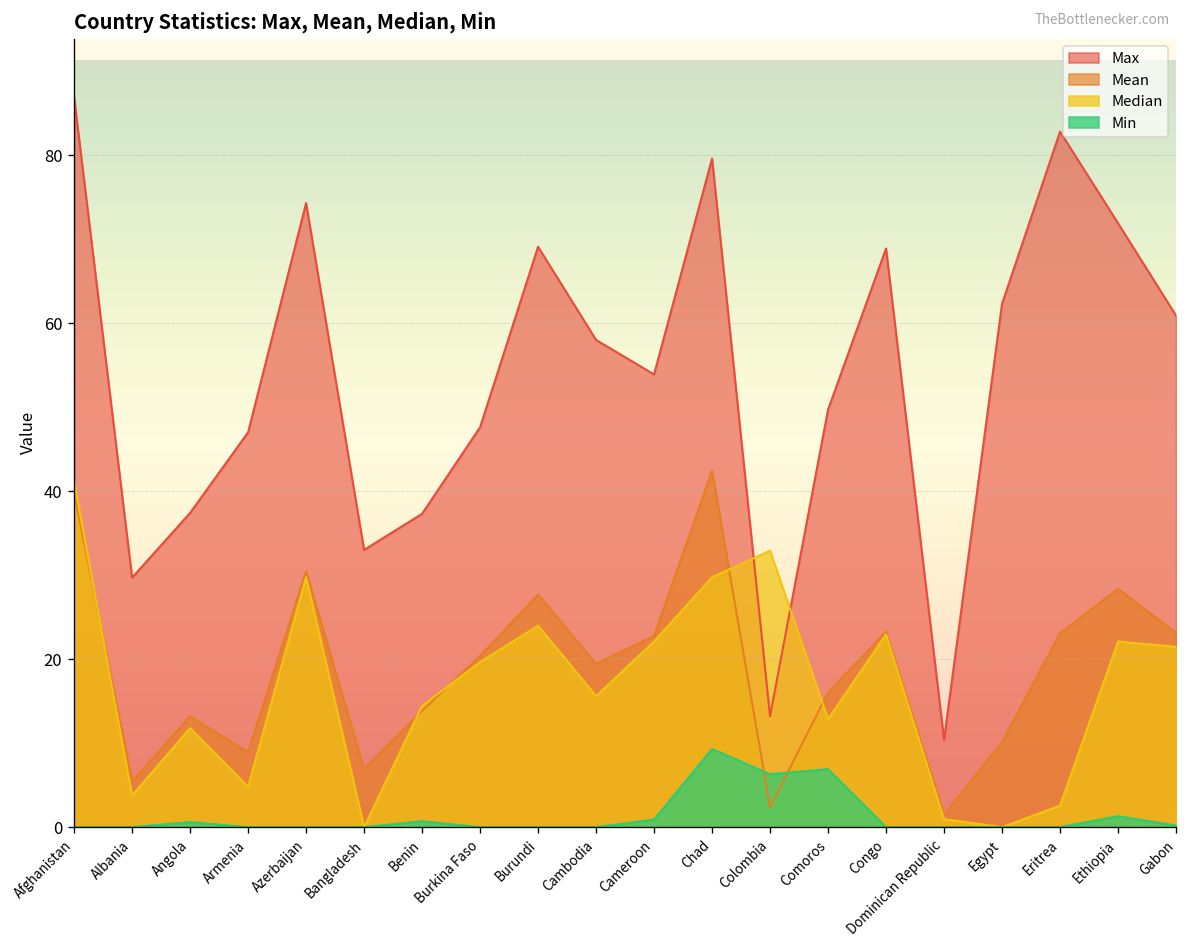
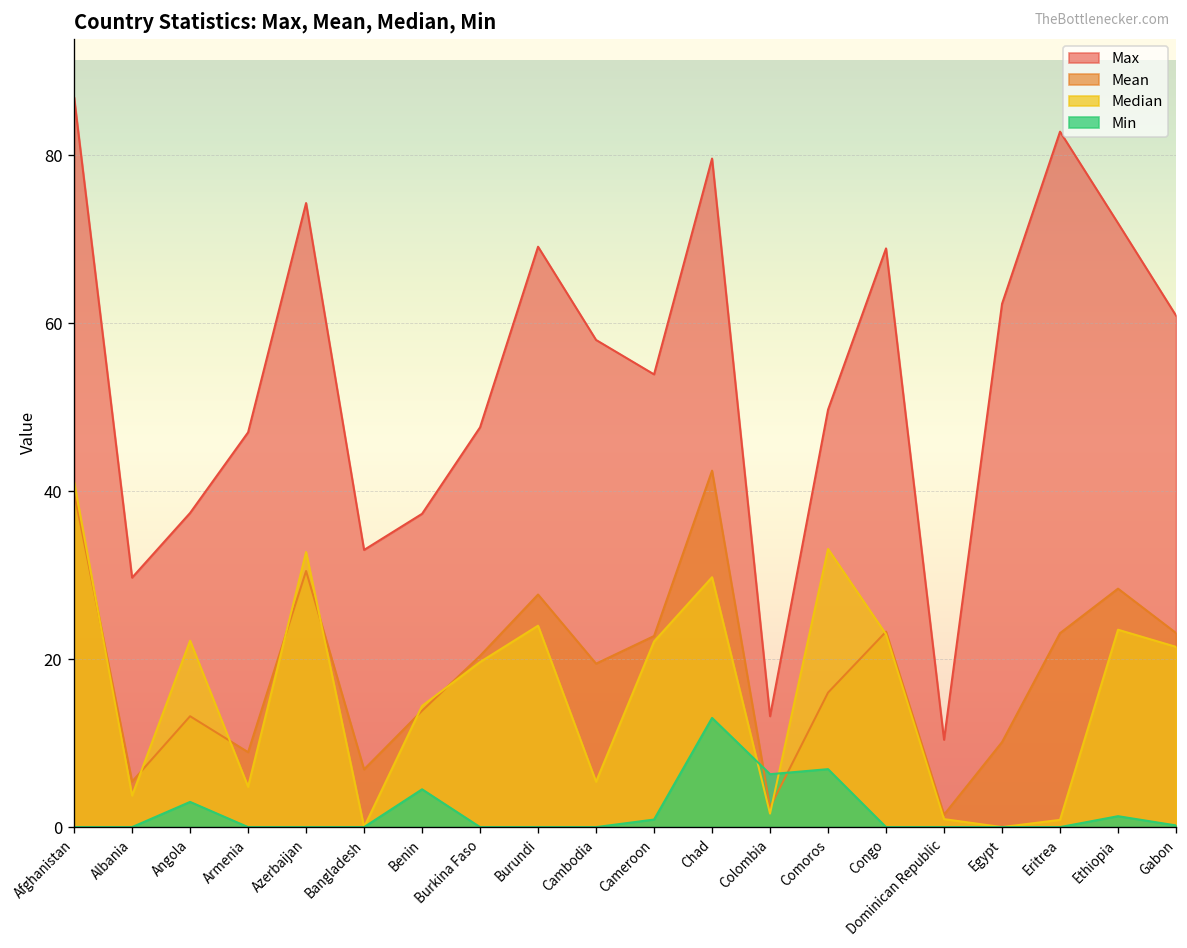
Median, Angola: 12 -> 22
Min, Angola: 1 -> 3
Median, Azerbaijan: 30 -> 33
Min, Benin: 1 -> 5
Median, Cambodia: 16 -> 5
Min, Chad: 9 -> 13
Median, Colombia: 33 -> 2
Median, Comoros: 13 -> 33
Median, Eritrea: 3 -> 1
Median, Ethiopia: 22 -> 24
